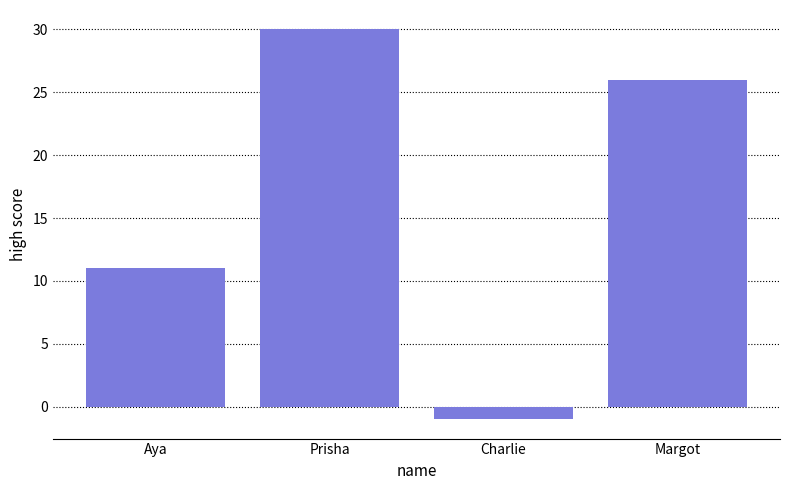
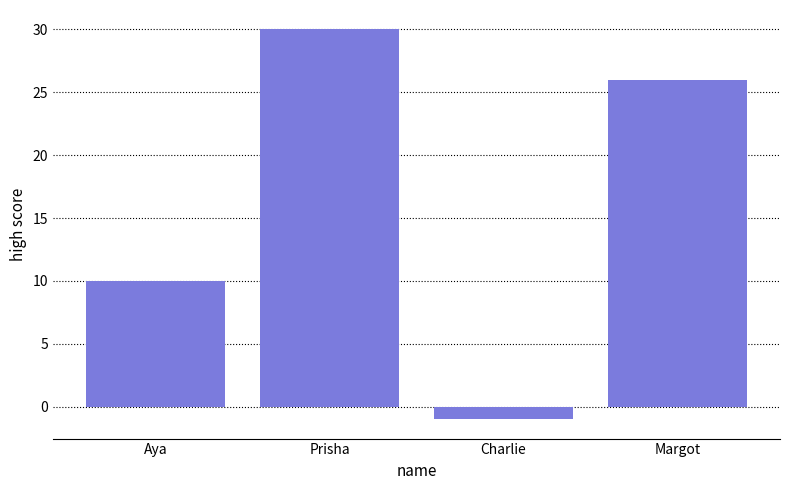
Aya: 11 -> 10
